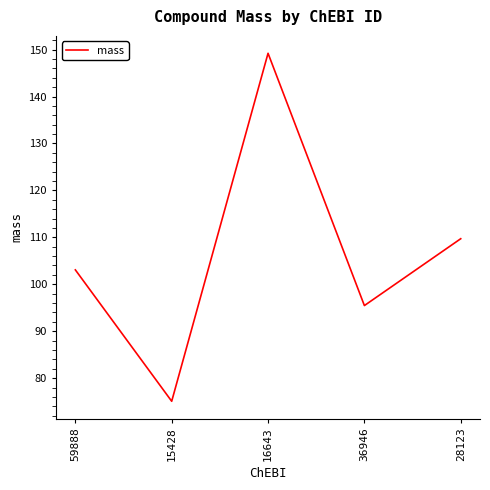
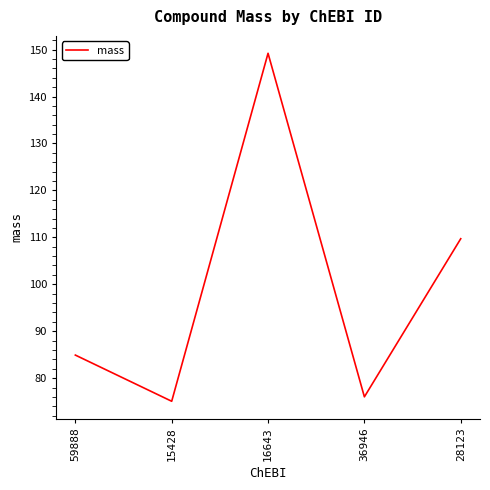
59888: 103 -> 85
36946: 95 -> 76
